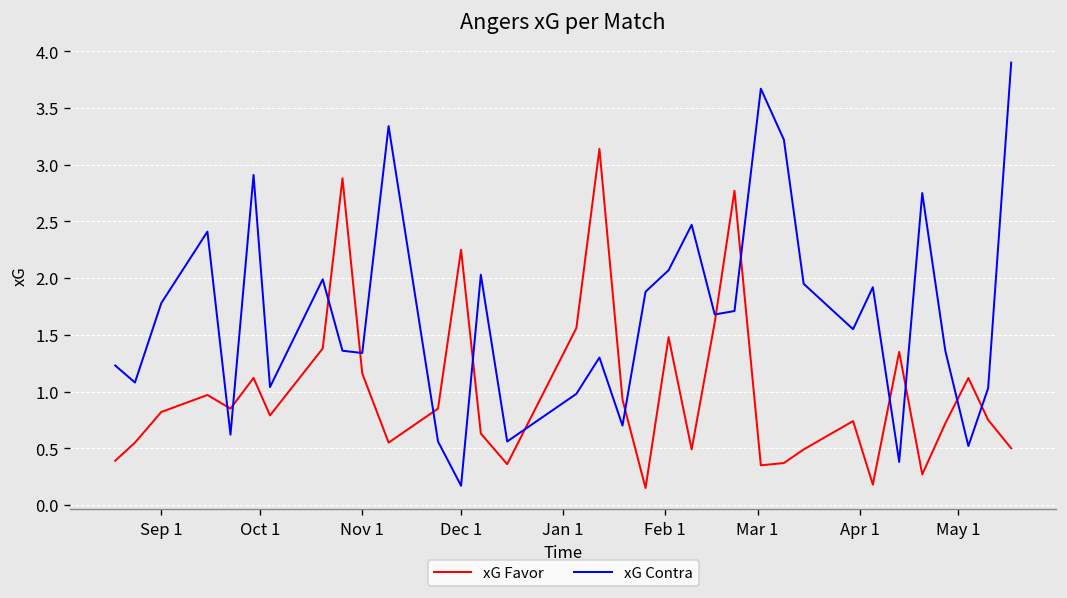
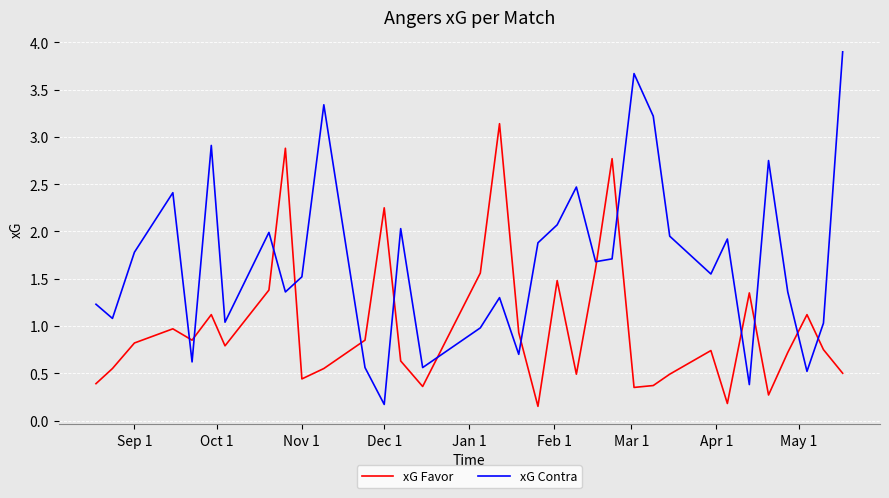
xG Favor, Nov 1: 1.2 -> 0.4
xG Contra, Nov 1: 1.3 -> 1.5
